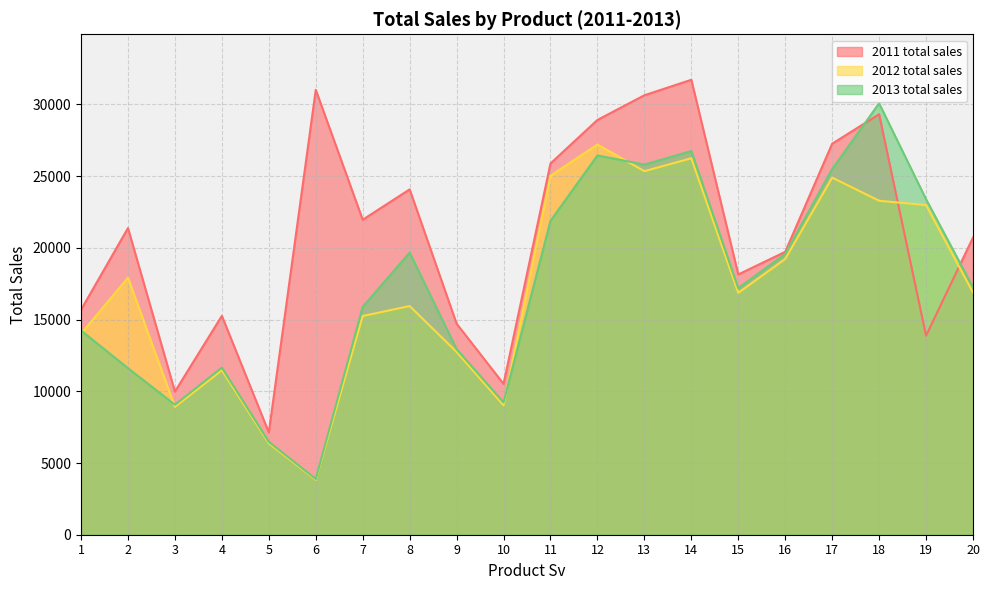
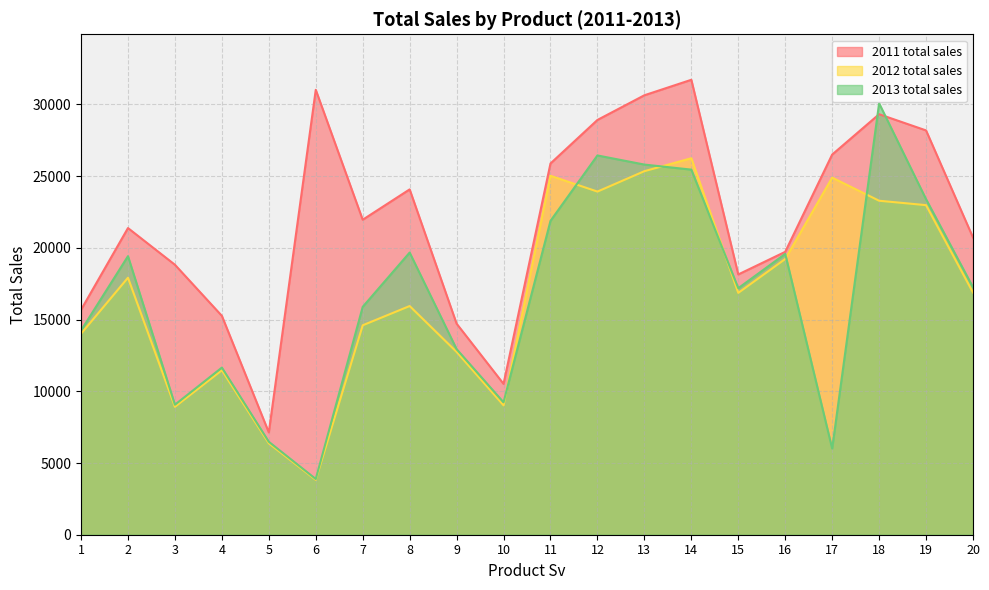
2013 total sales, 2: 11600 -> 19400
2011 total sales, 3: 10000 -> 18800
2012 total sales, 7: 15300 -> 14600
2012 total sales, 12: 27200 -> 23900
2013 total sales, 14: 26800 -> 25500
2011 total sales, 17: 27300 -> 26500
2013 total sales, 17: 25500 -> 6000
2011 total sales, 19: 13900 -> 28200
